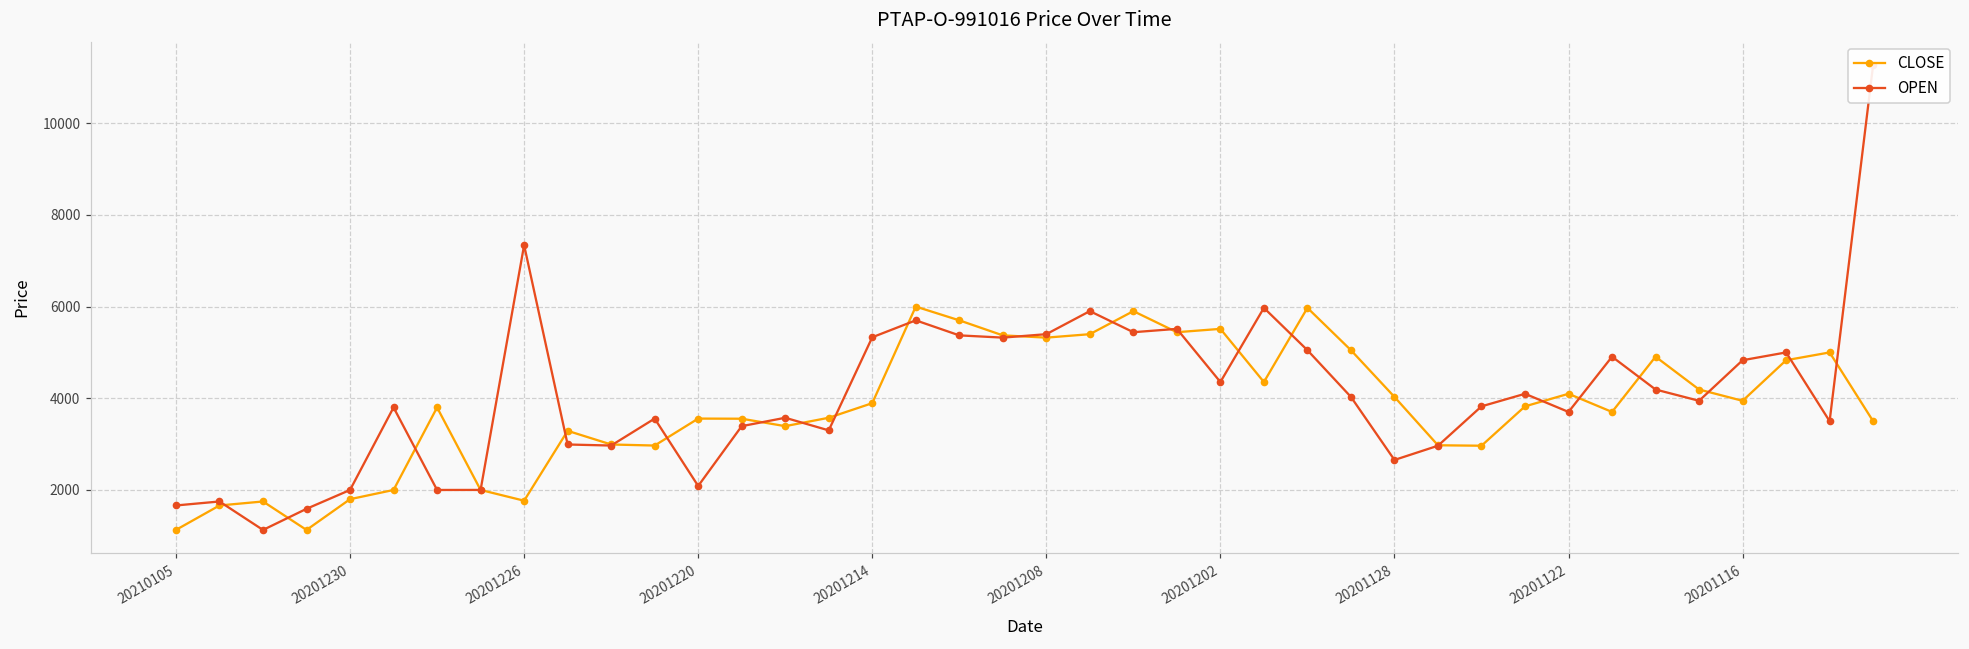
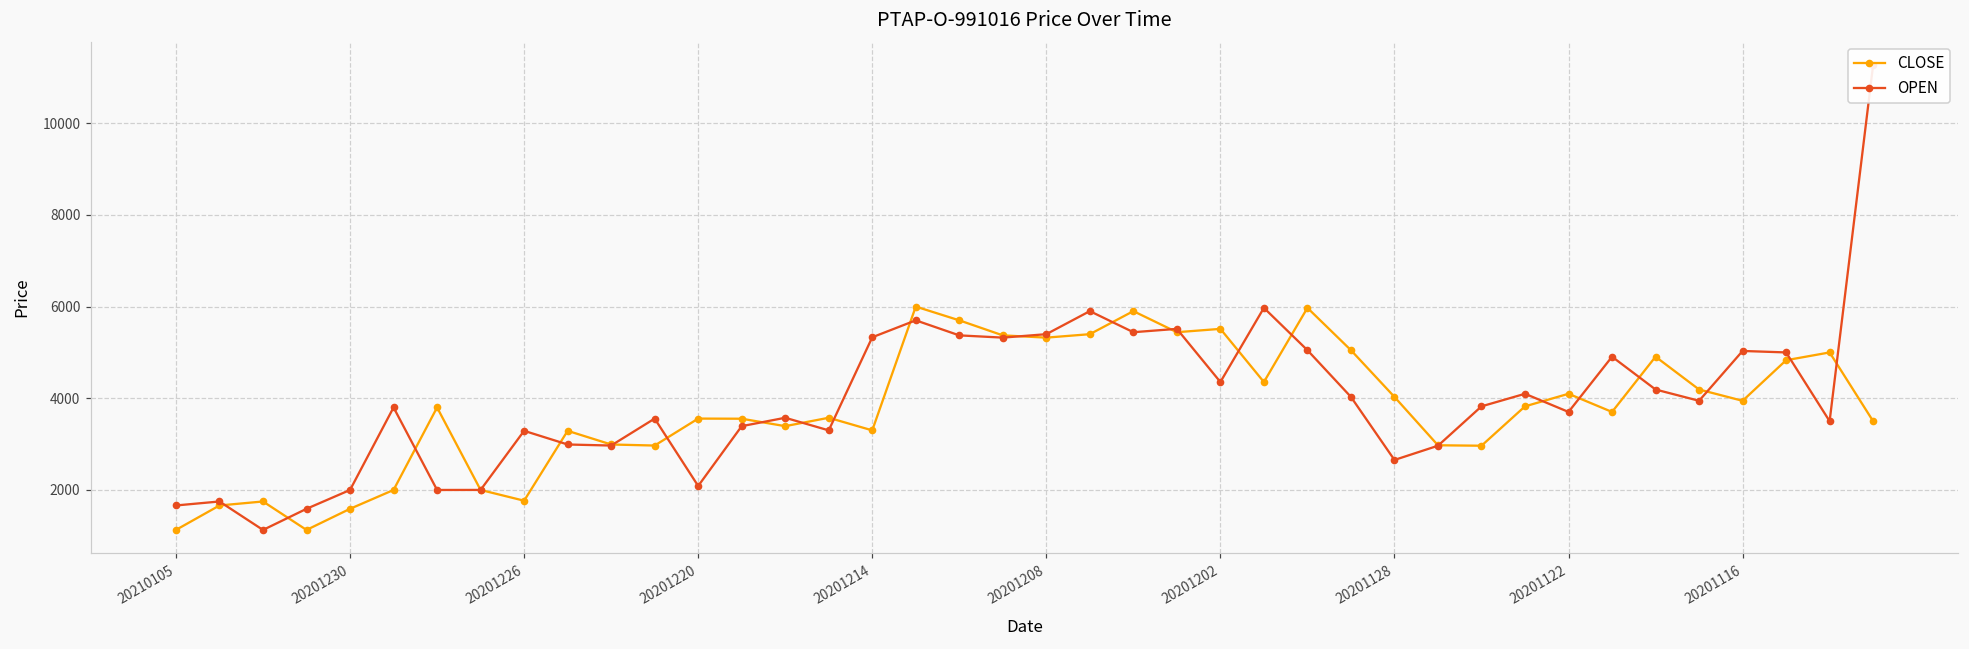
CLOSE, 20201230: 1800 -> 1600
OPEN, 20201226: 7300 -> 3300
CLOSE, 20201214: 3900 -> 3300
OPEN, 20201116: 4800 -> 5000
